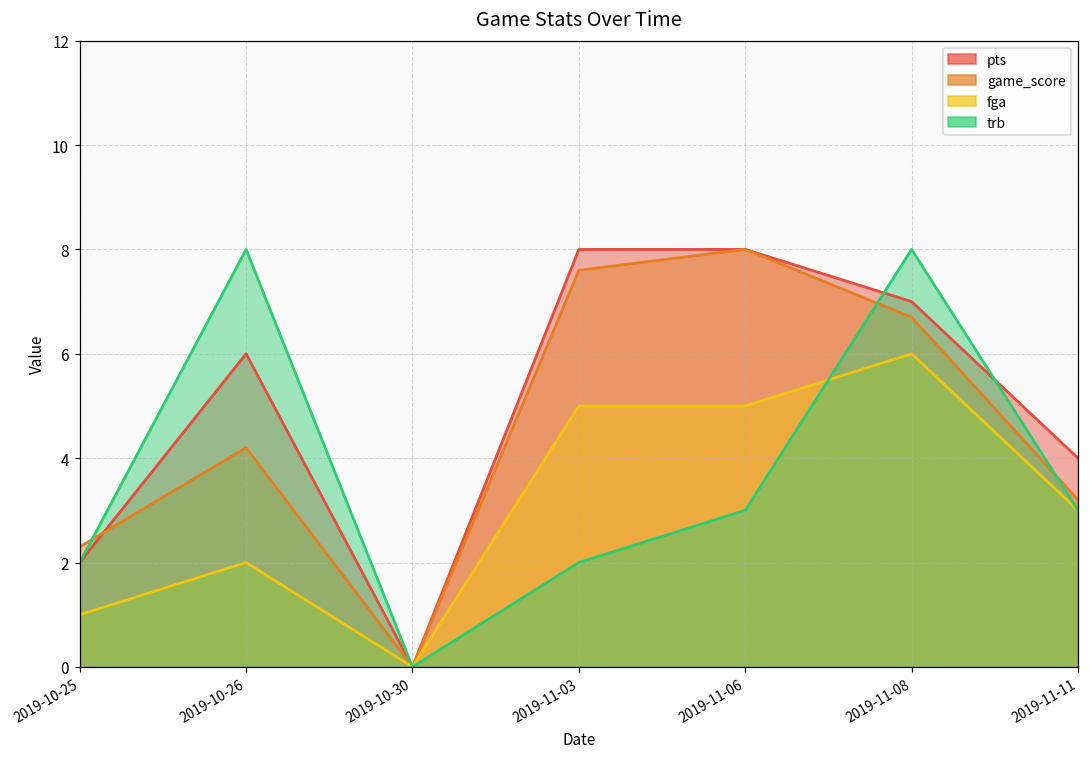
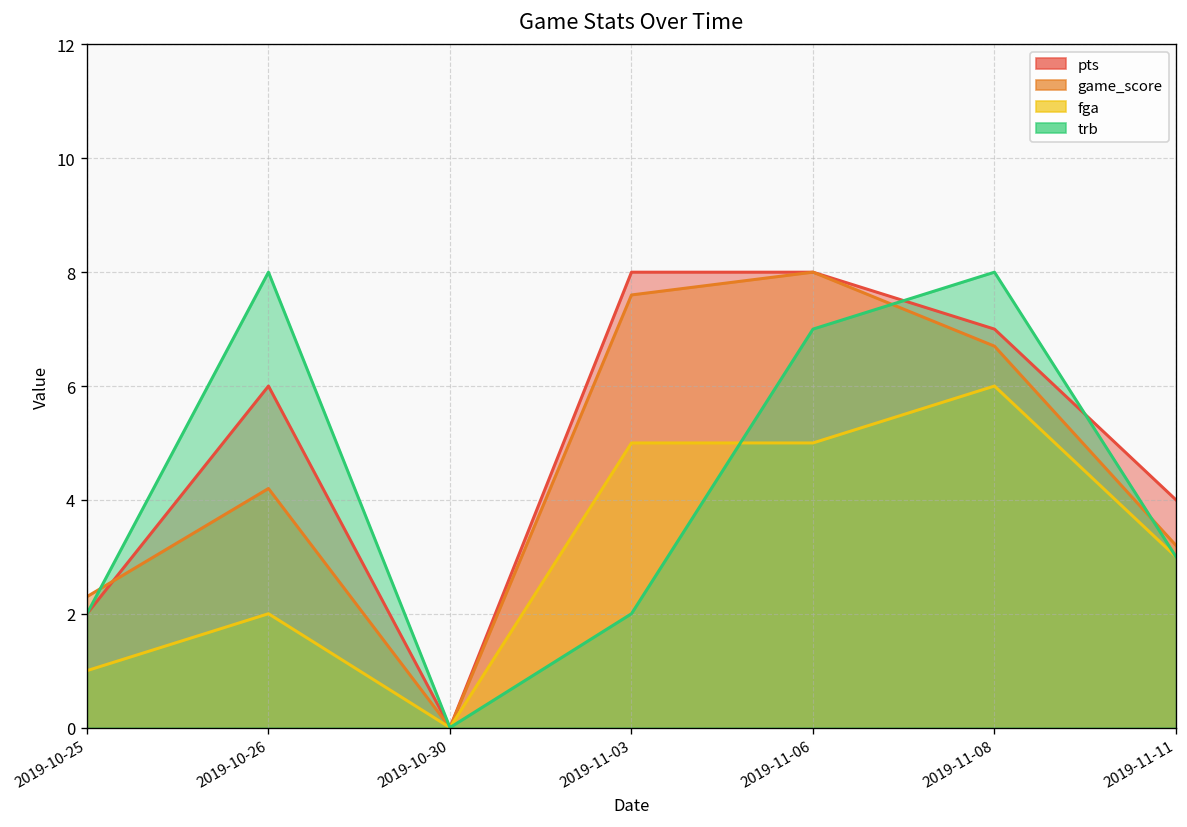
trb, 2019-11-06: 3 -> 7
